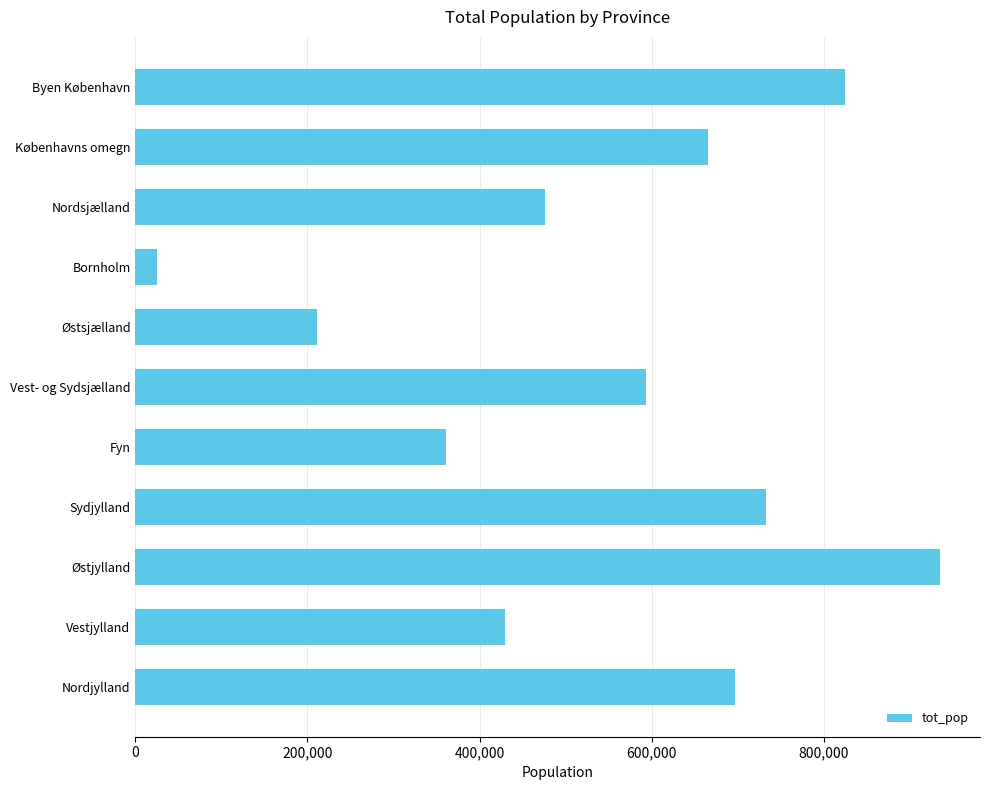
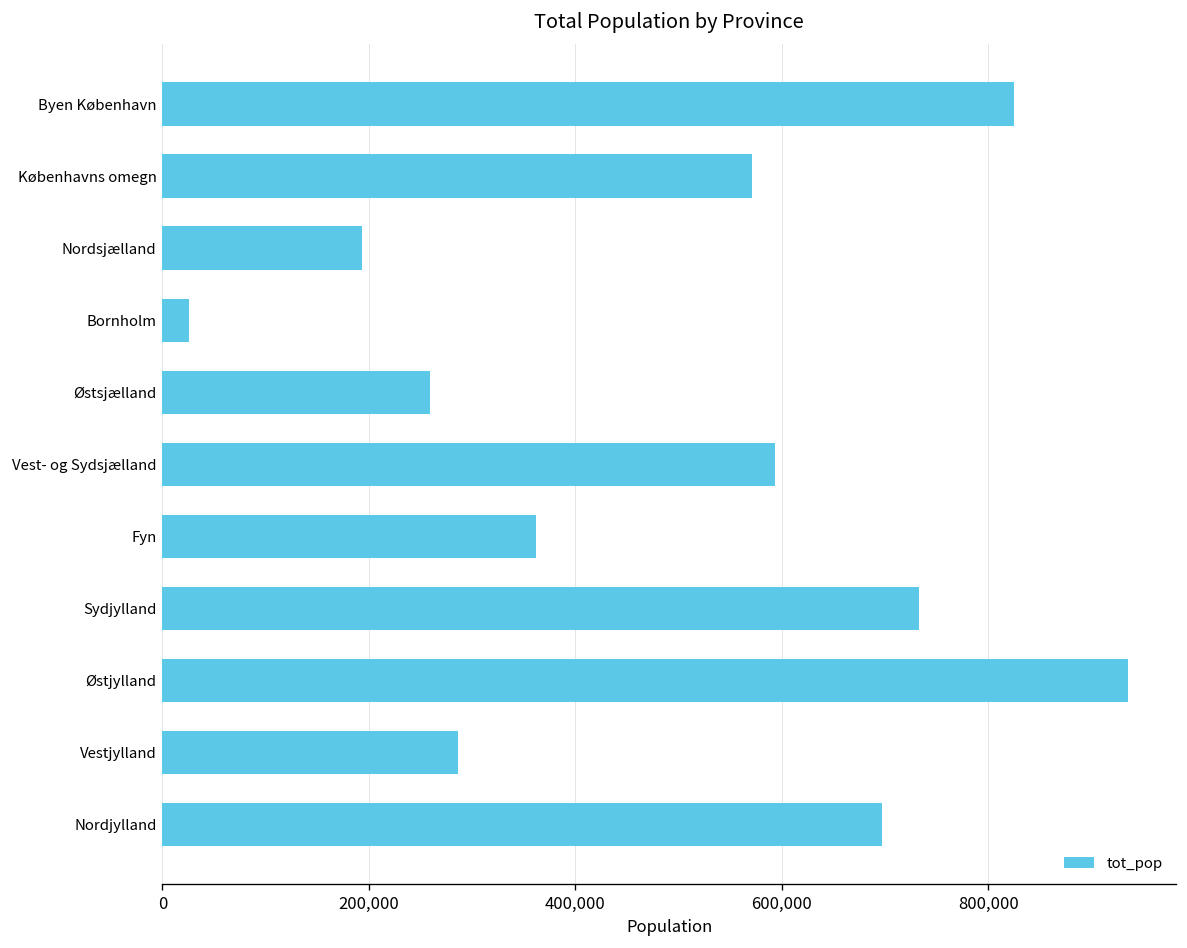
Københavns omegn: 670,000 -> 570,000
Nordsjælland: 480,000 -> 190,000
Østsjælland: 210,000 -> 260,000
Vestjylland: 430,000 -> 290,000
